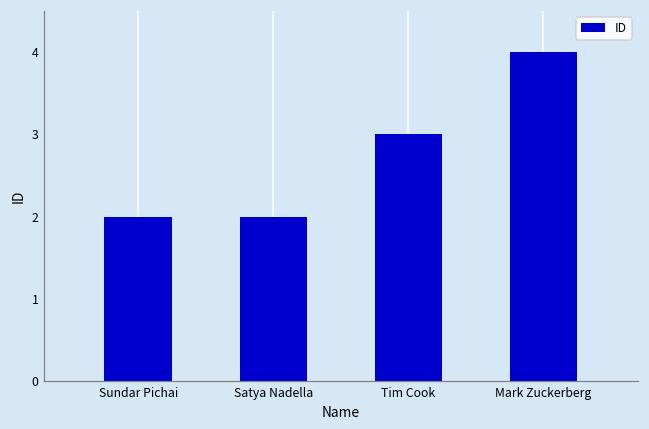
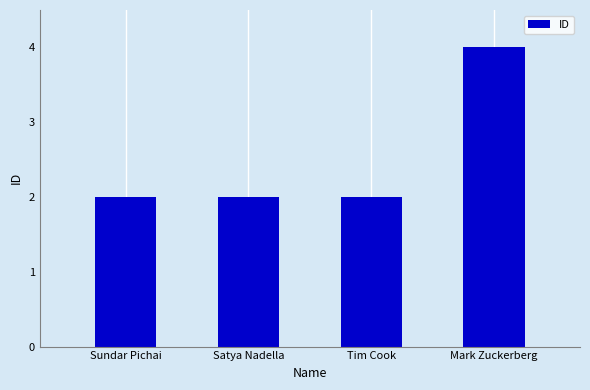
Tim Cook: 3 -> 2
